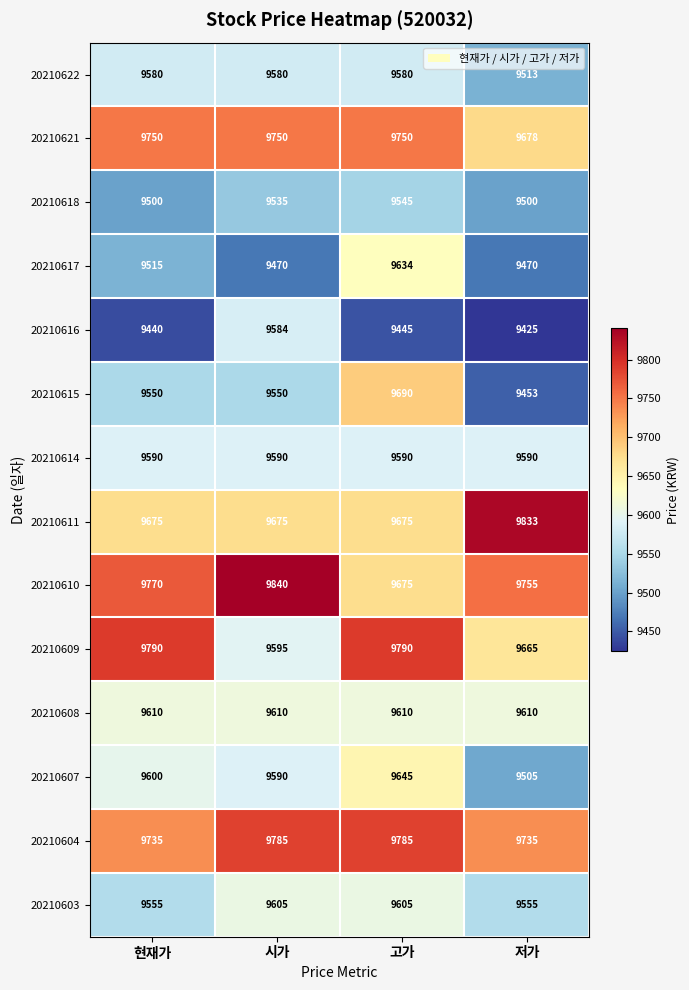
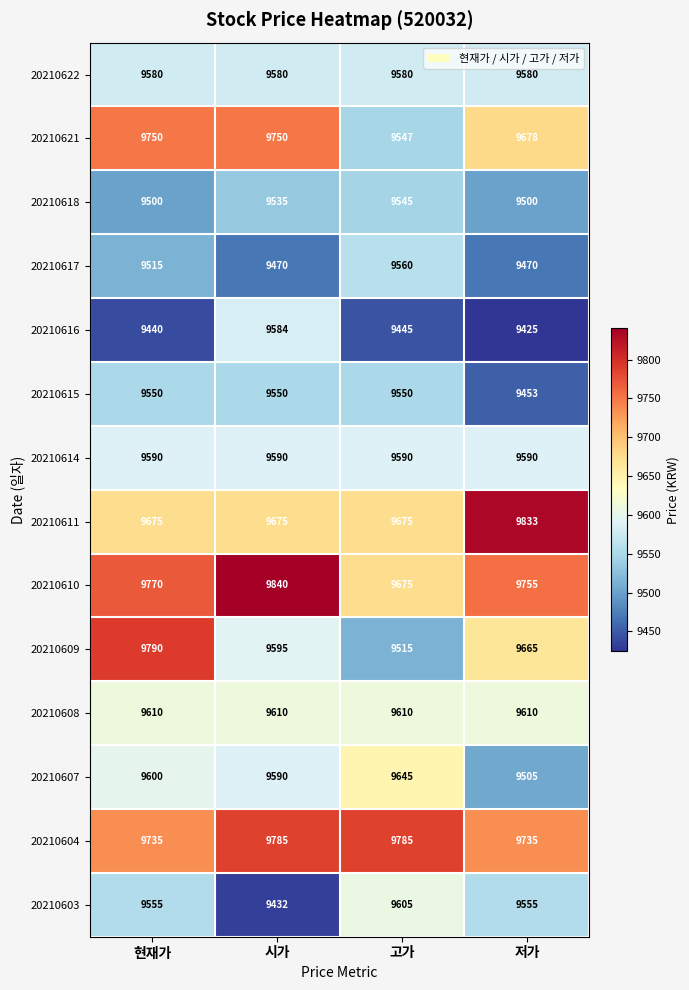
20210622, 저가: 9513 -> 9580
20210621, 고가: 9750 -> 9547
20210617, 고가: 9634 -> 9560
20210615, 고가: 9690 -> 9550
20210609, 고가: 9790 -> 9515
20210603, 시가: 9605 -> 9432
